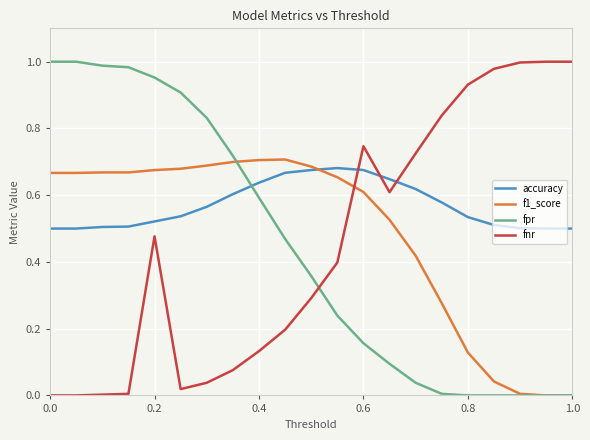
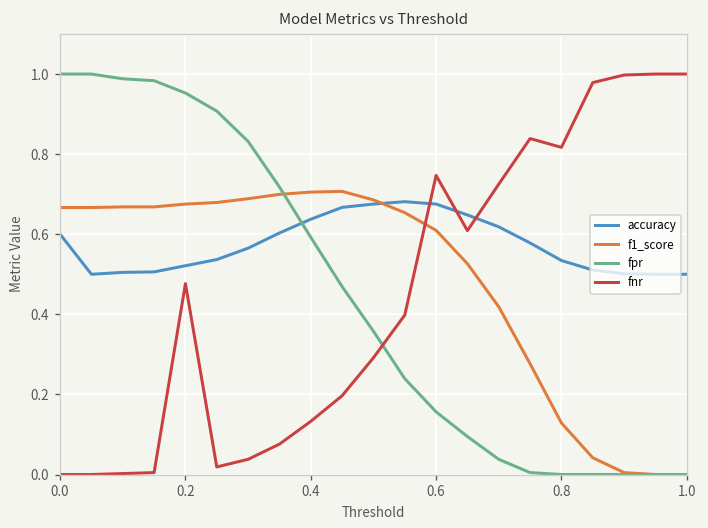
accuracy, 0.0: 0.5 -> 0.6
fnr, 0.8: 0.93 -> 0.82
